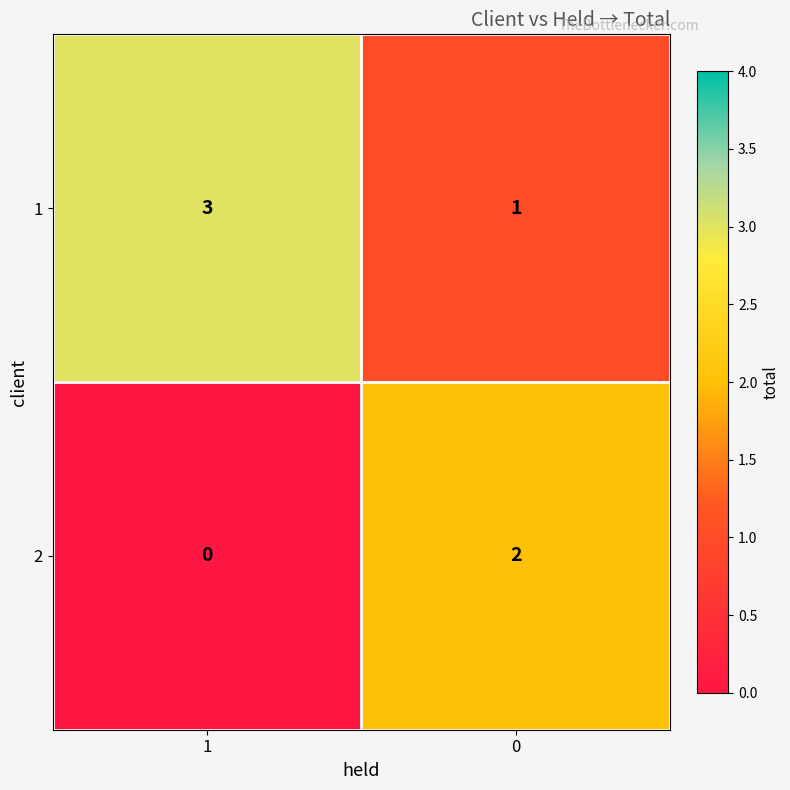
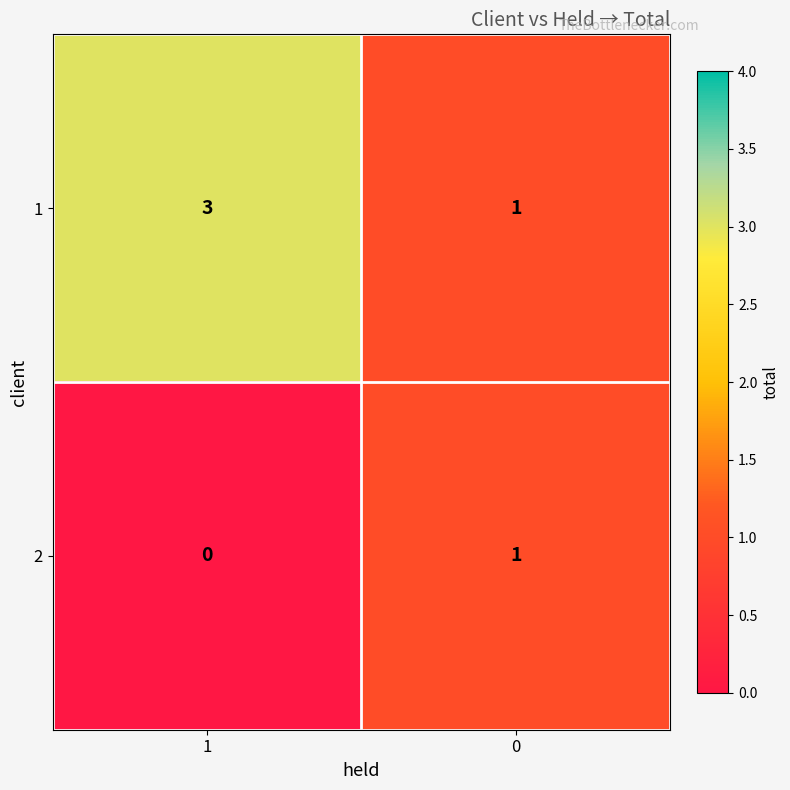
2, 0: 2 -> 1
